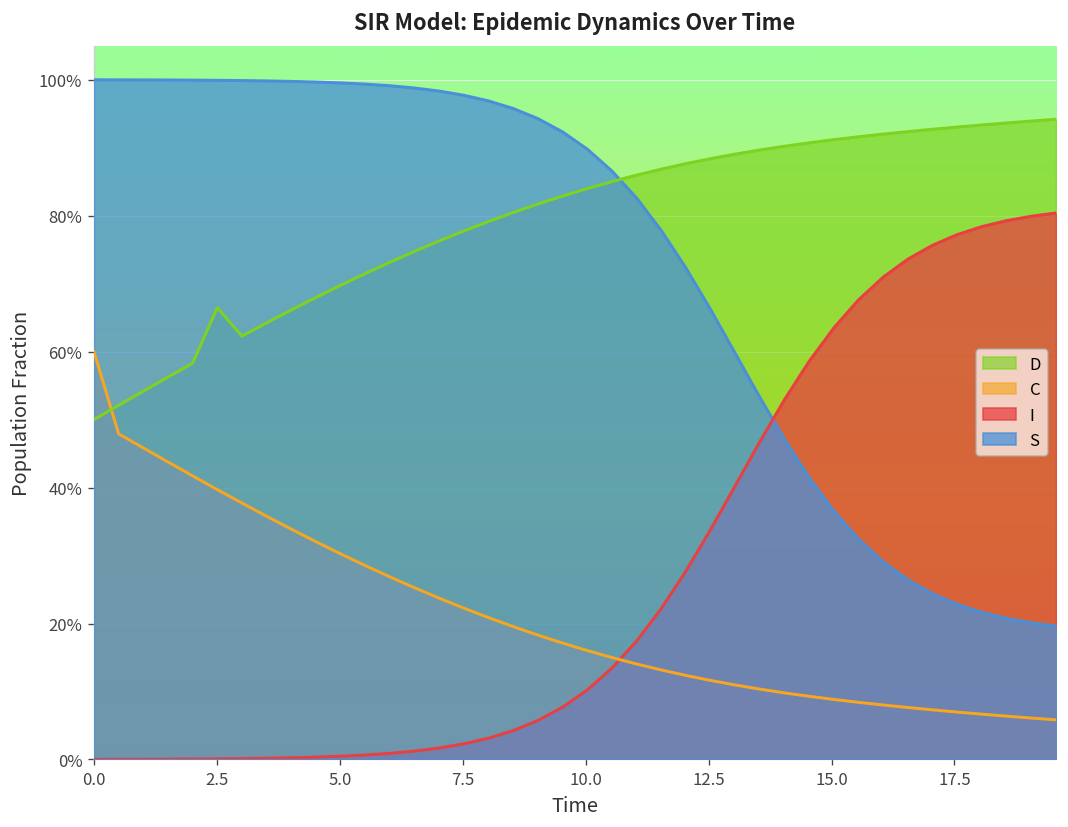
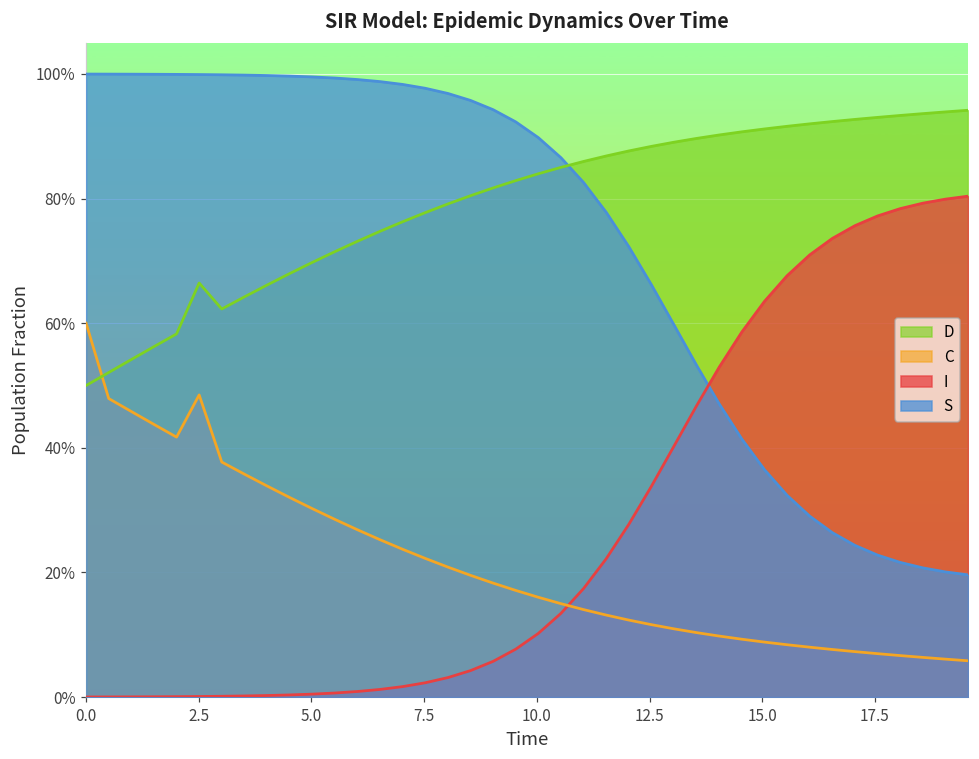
C, 2.5: 40% -> 48%
